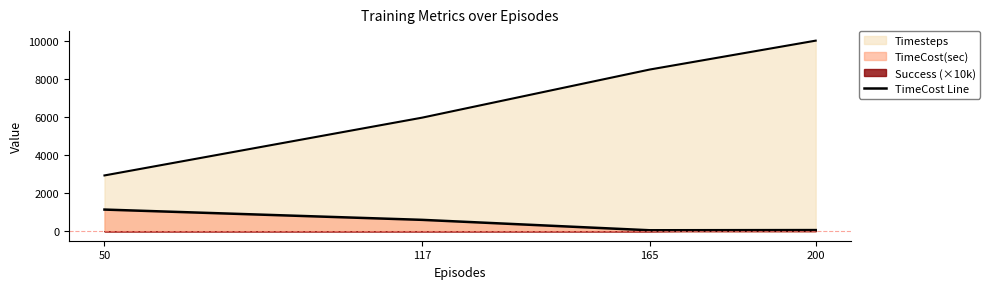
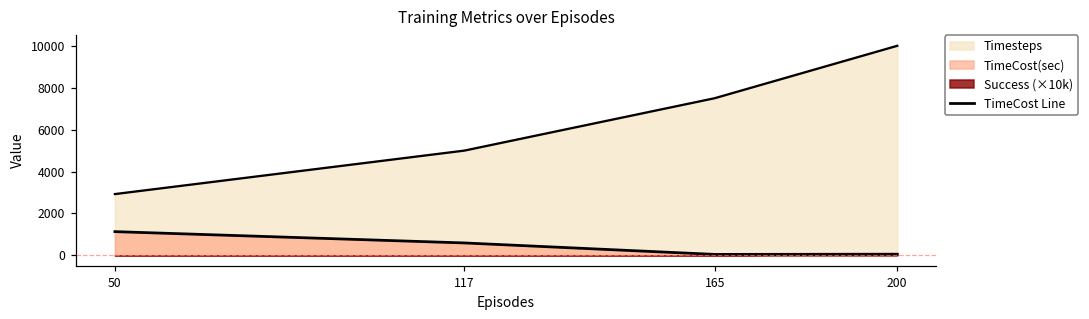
Timesteps, 117: 6000 -> 5000
Timesteps, 165: 8500 -> 7500
